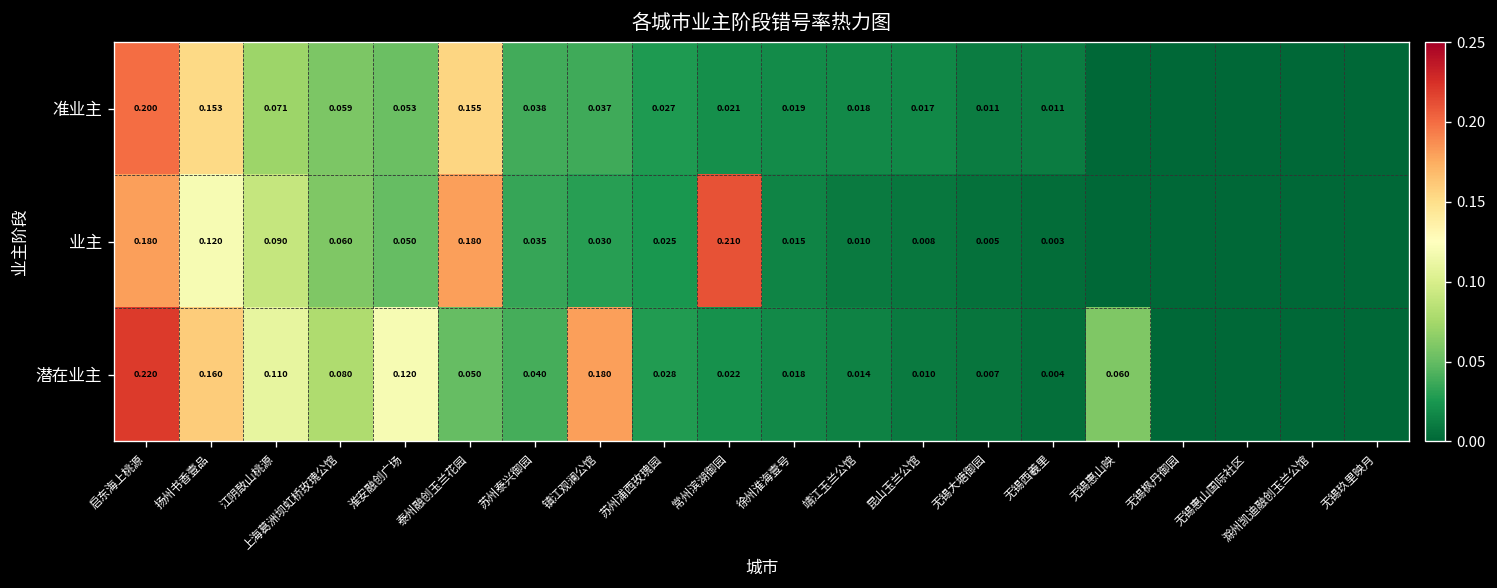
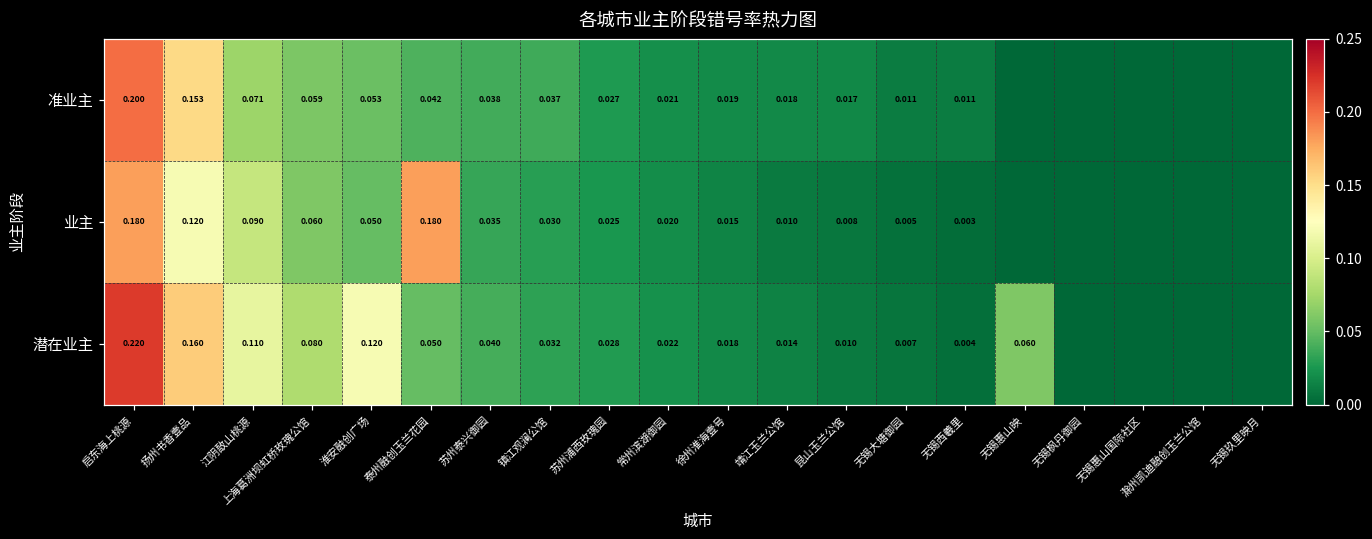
准业主, 泰州融创玉兰花园: 0.155 -> 0.042
业主, 常州滨湖御园: 0.210 -> 0.020
潜在业主, 镇江观澜公馆: 0.180 -> 0.032
